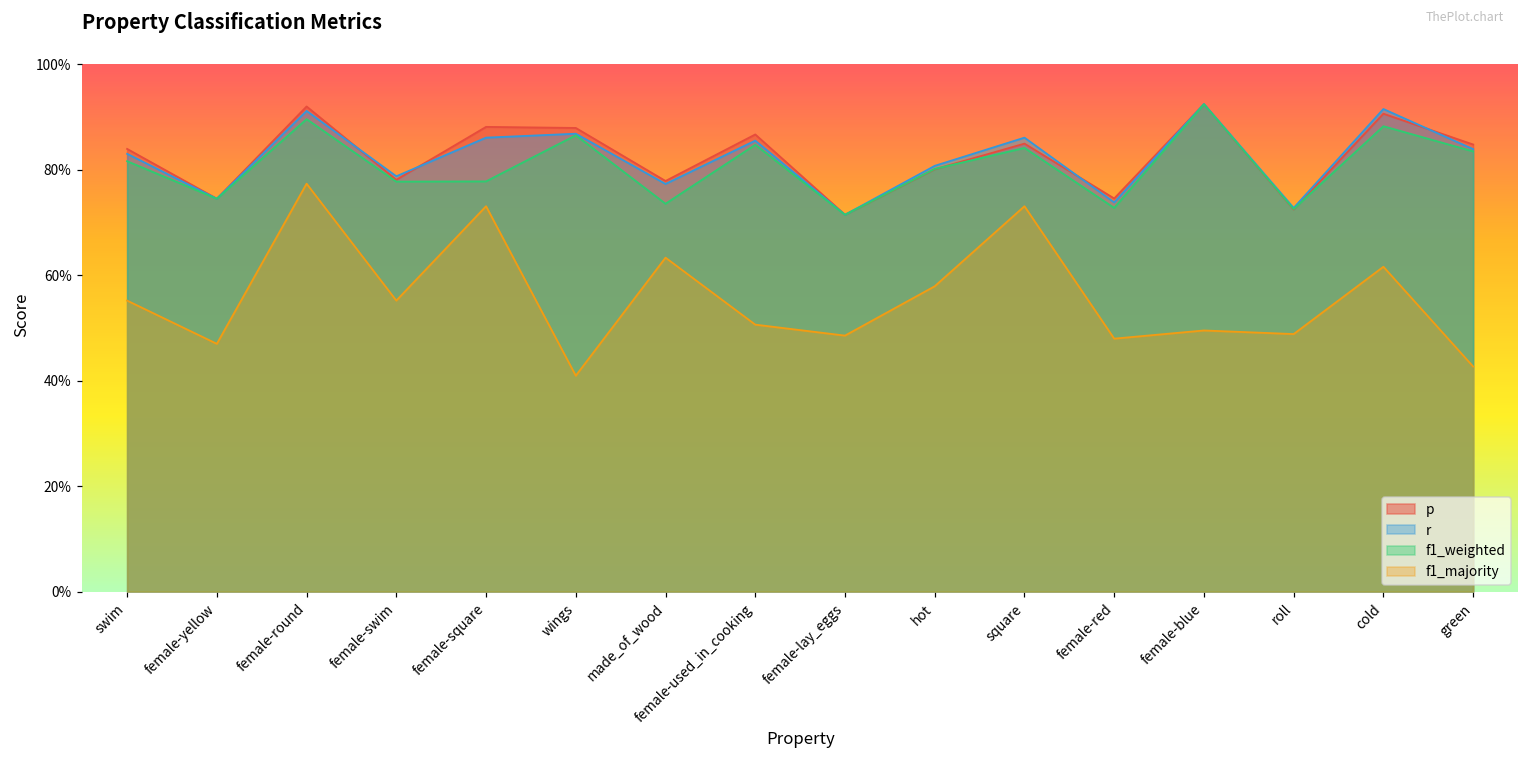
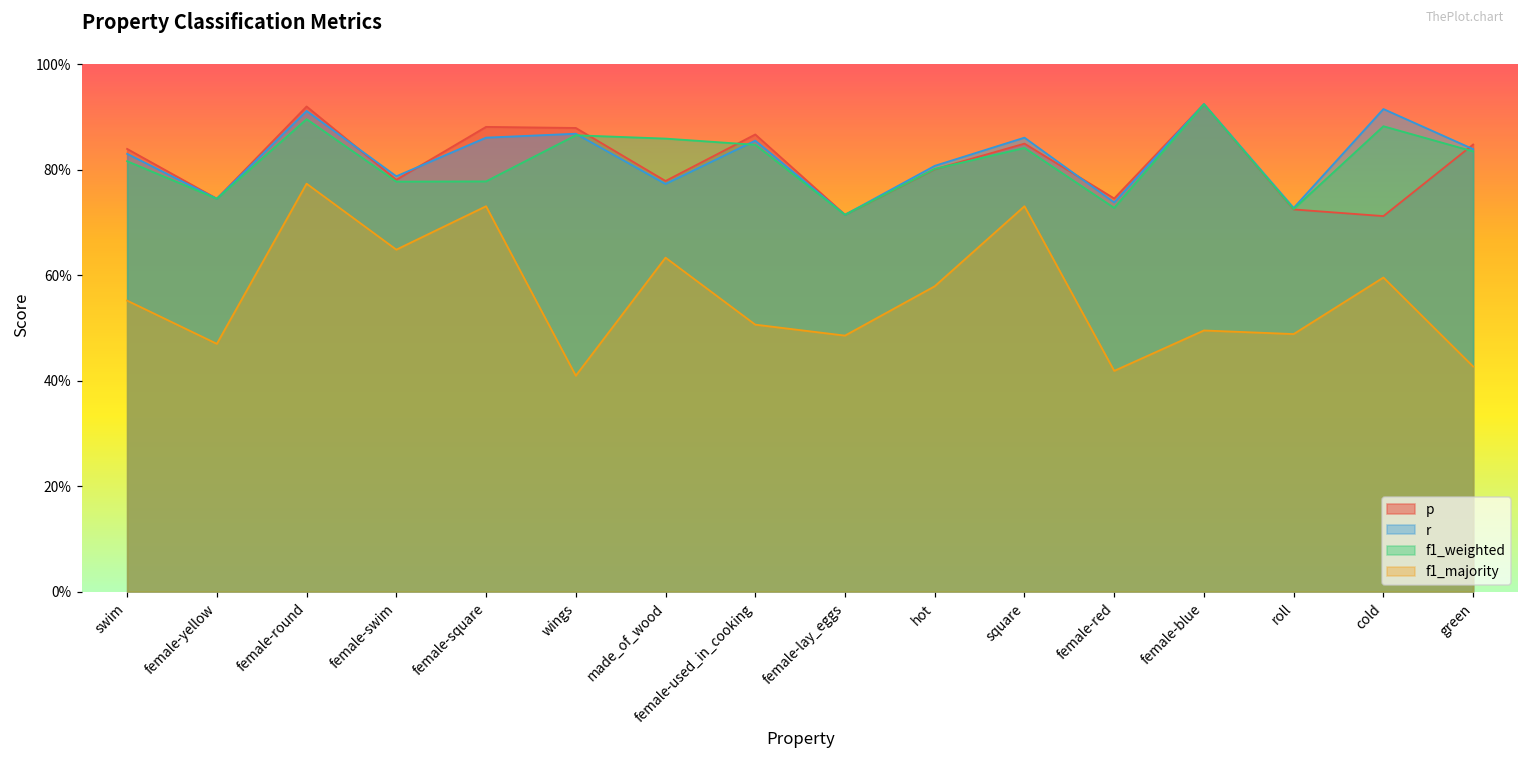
f1_majority, female-swim: 55% -> 65%
f1_weighted, made_of_wood: 74% -> 86%
f1_majority, female-red: 48% -> 42%
p, cold: 91% -> 71%
f1_majority, cold: 62% -> 60%
